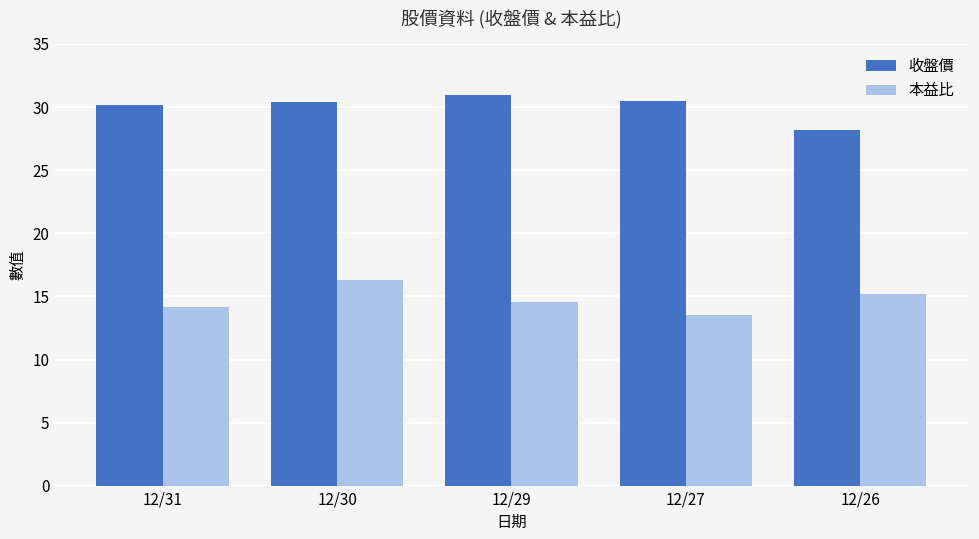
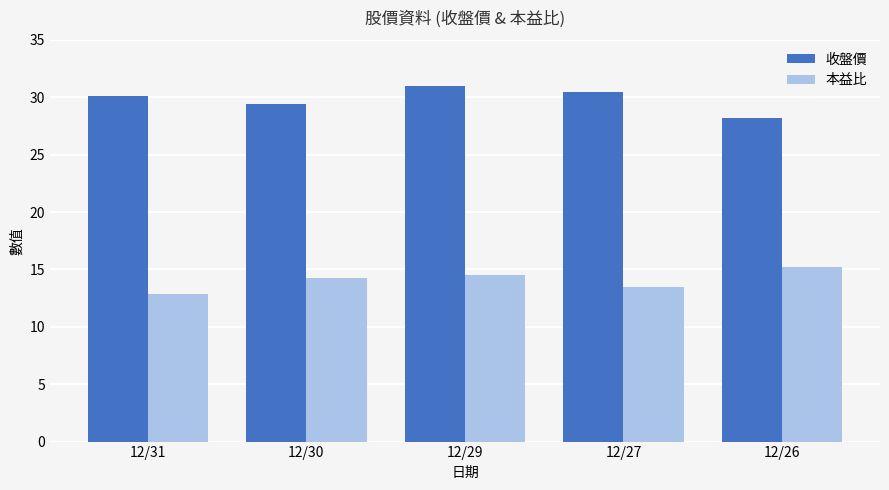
本益比, 12/31: 14.2 -> 12.9
收盤價, 12/30: 30.4 -> 29.4
本益比, 12/30: 16.3 -> 14.3
